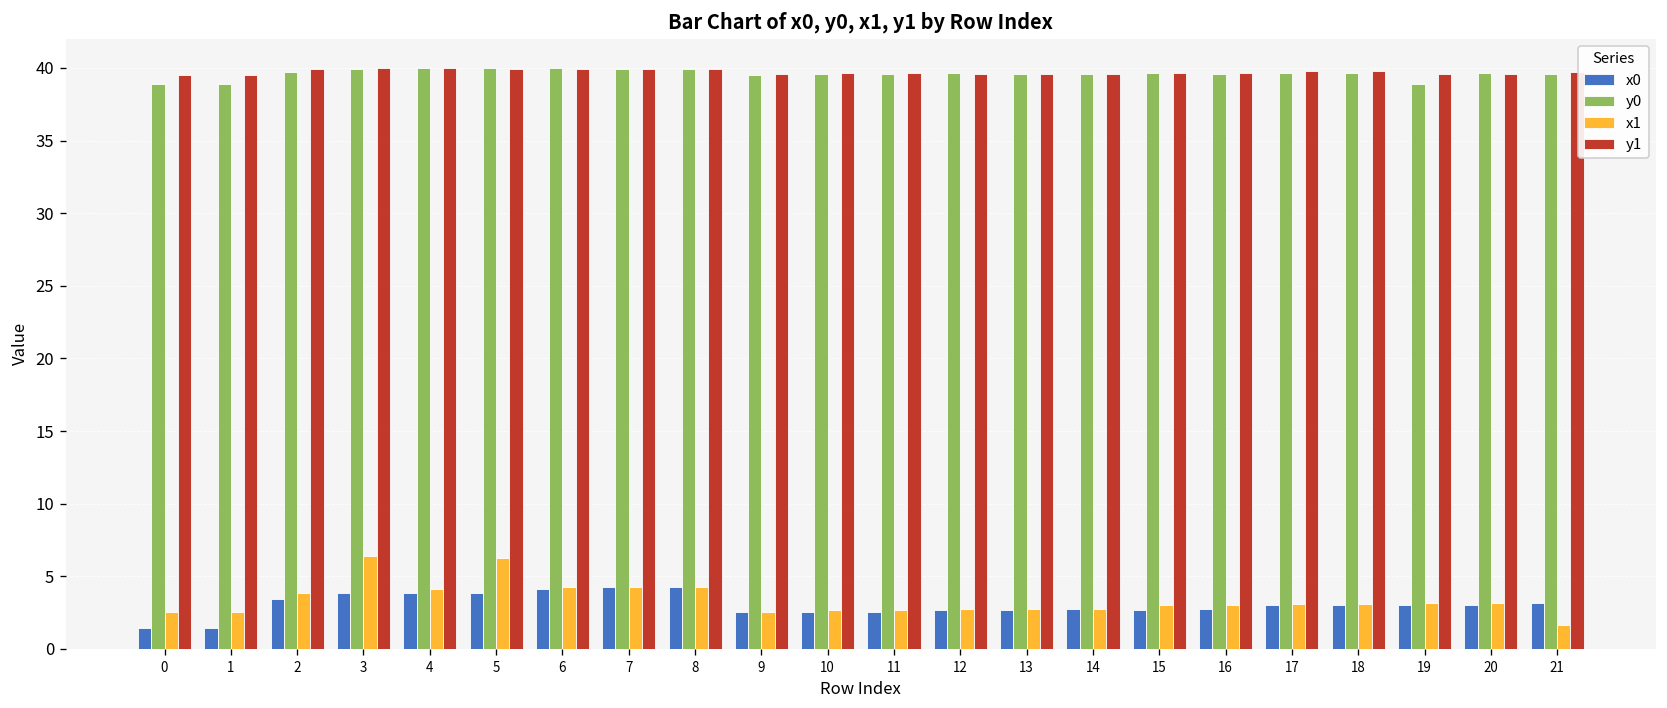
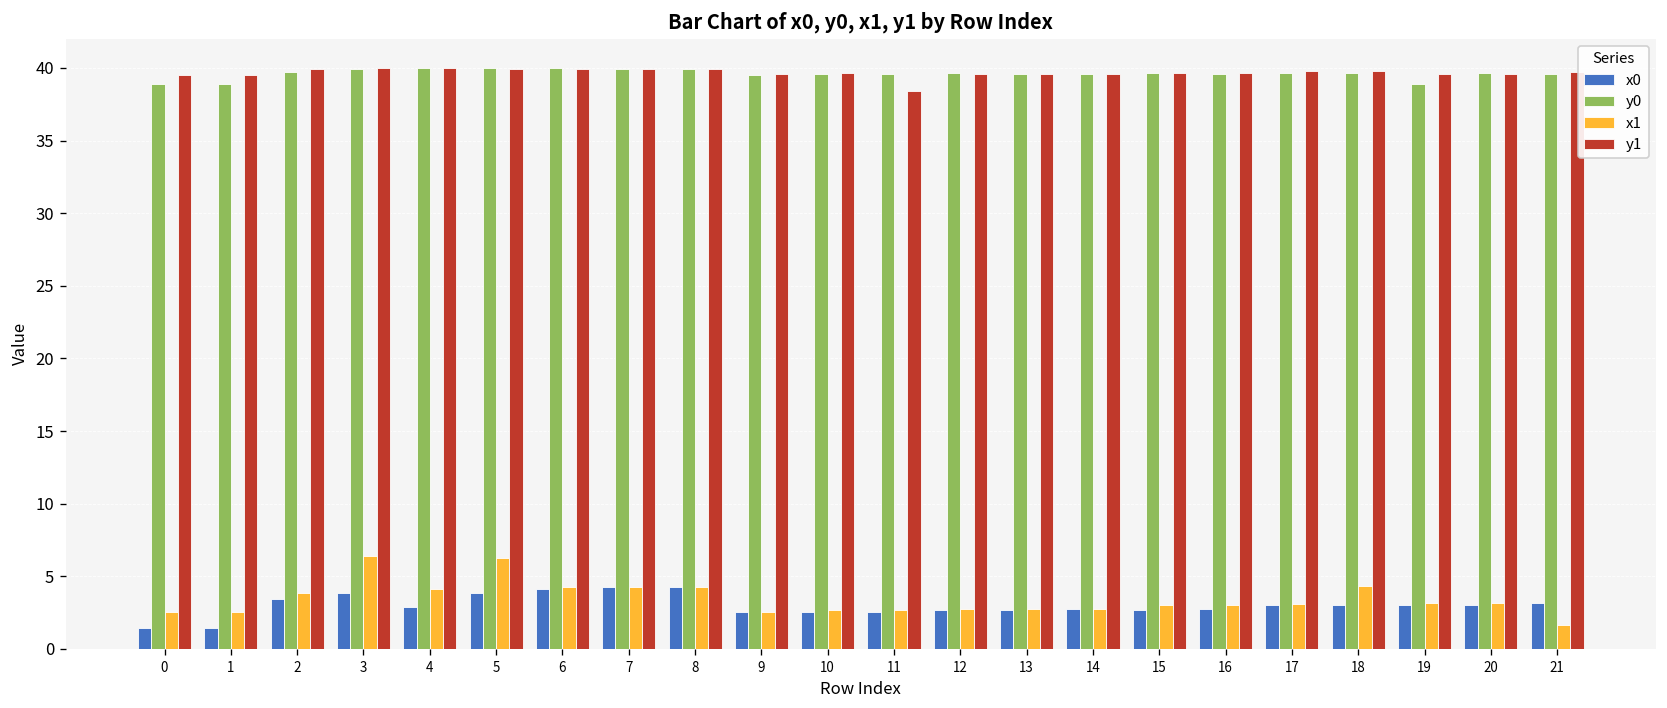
x0, 4: 3.9 -> 2.9
y1, 11: 39.7 -> 38.4
x1, 18: 3.1 -> 4.3
